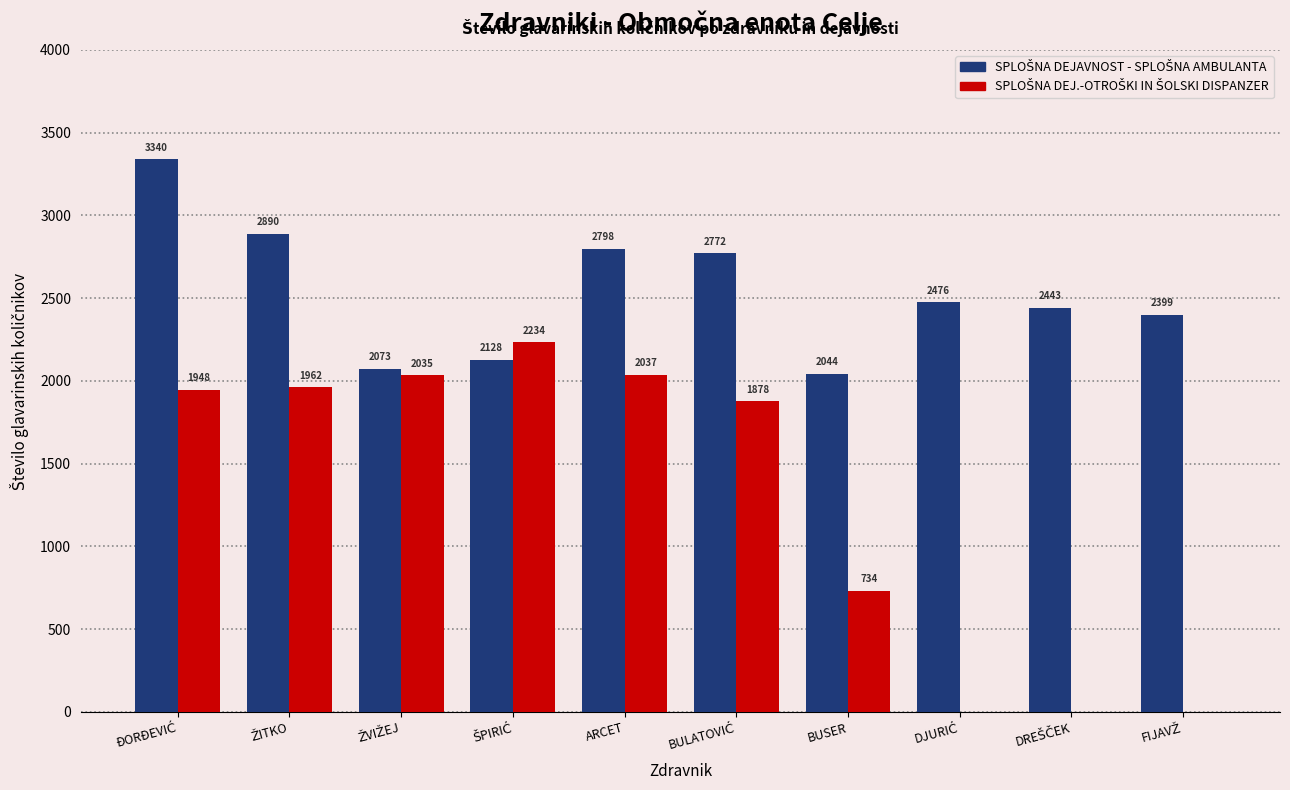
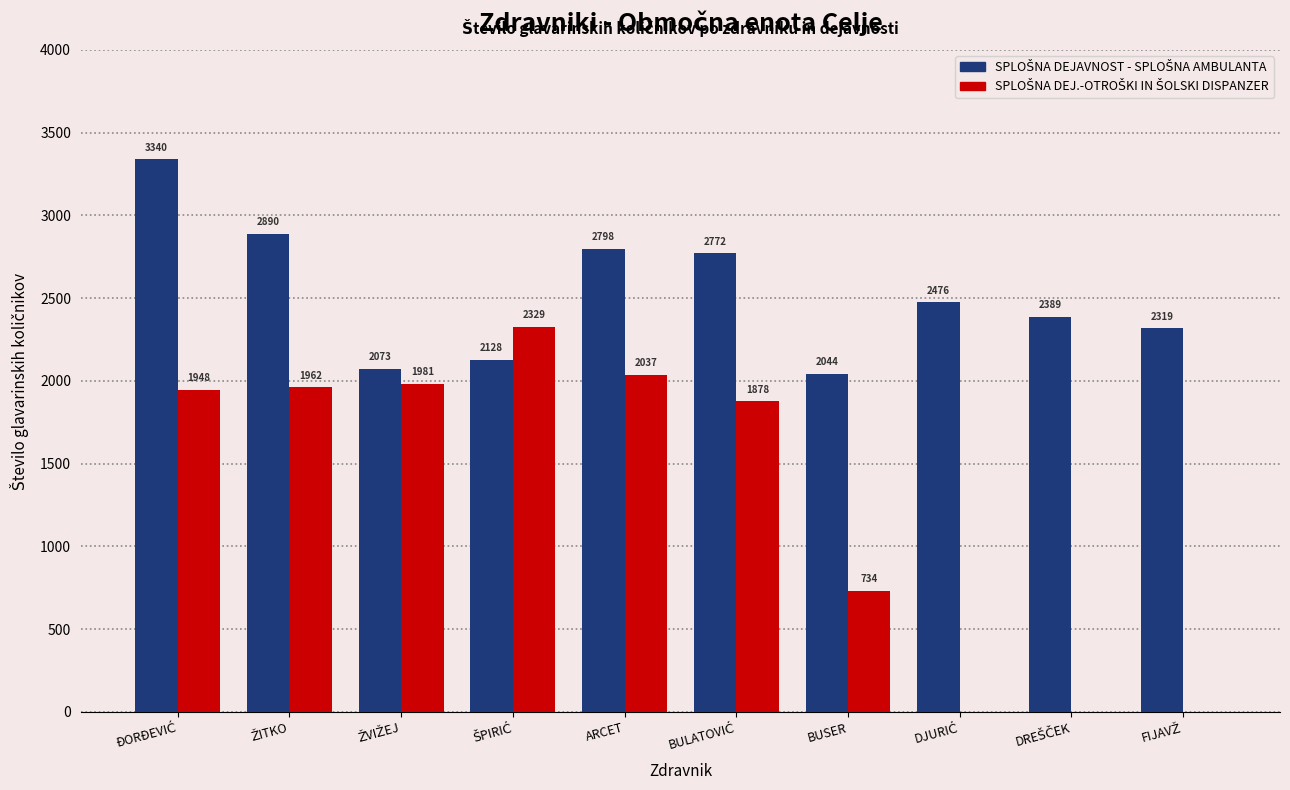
SPLOŠNA DEJ.-OTROŠKI IN ŠOLSKI DISPANZER, ŽVIŽEJ: 2035 -> 1981
SPLOŠNA DEJ.-OTROŠKI IN ŠOLSKI DISPANZER, ŠPIRIĆ: 2234 -> 2329
SPLOŠNA DEJAVNOST - SPLOŠNA AMBULANTA, DREŠČEK: 2443 -> 2389
SPLOŠNA DEJAVNOST - SPLOŠNA AMBULANTA, FIJAVŽ: 2399 -> 2319
